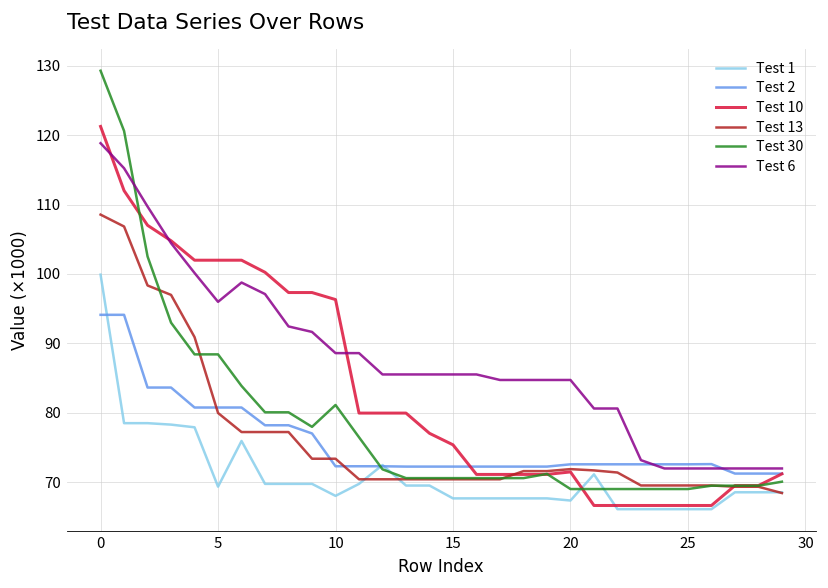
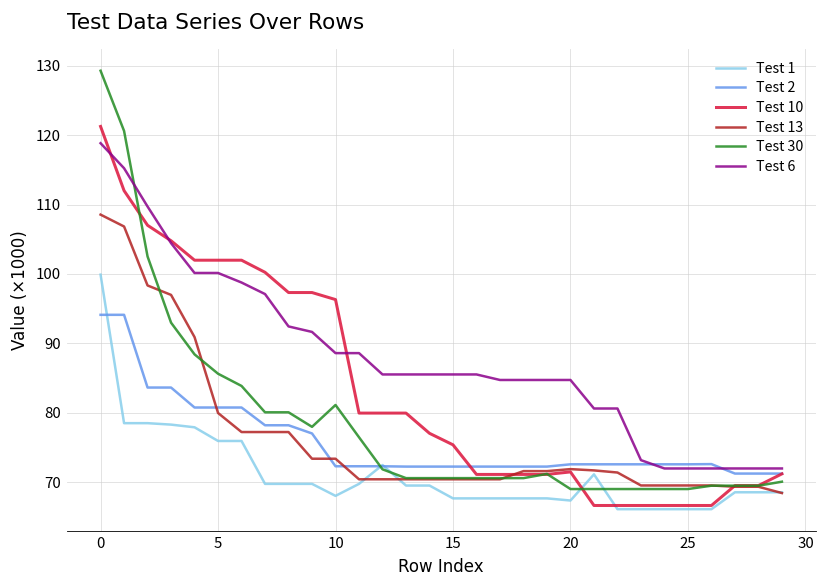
Test 1, 5: 69 -> 76
Test 30, 5: 88 -> 86
Test 6, 5: 96 -> 100
